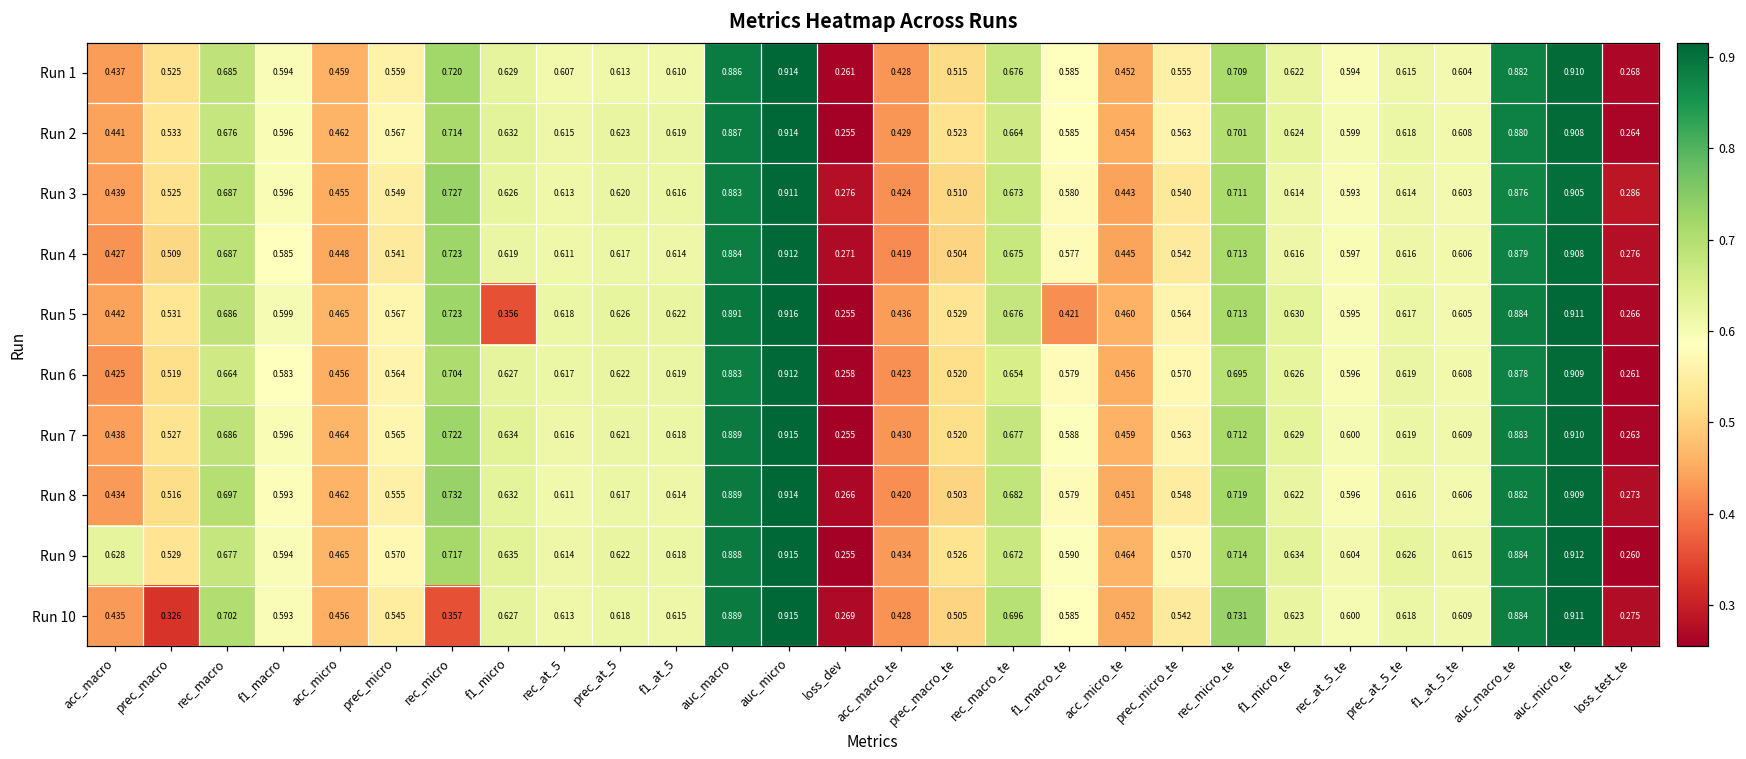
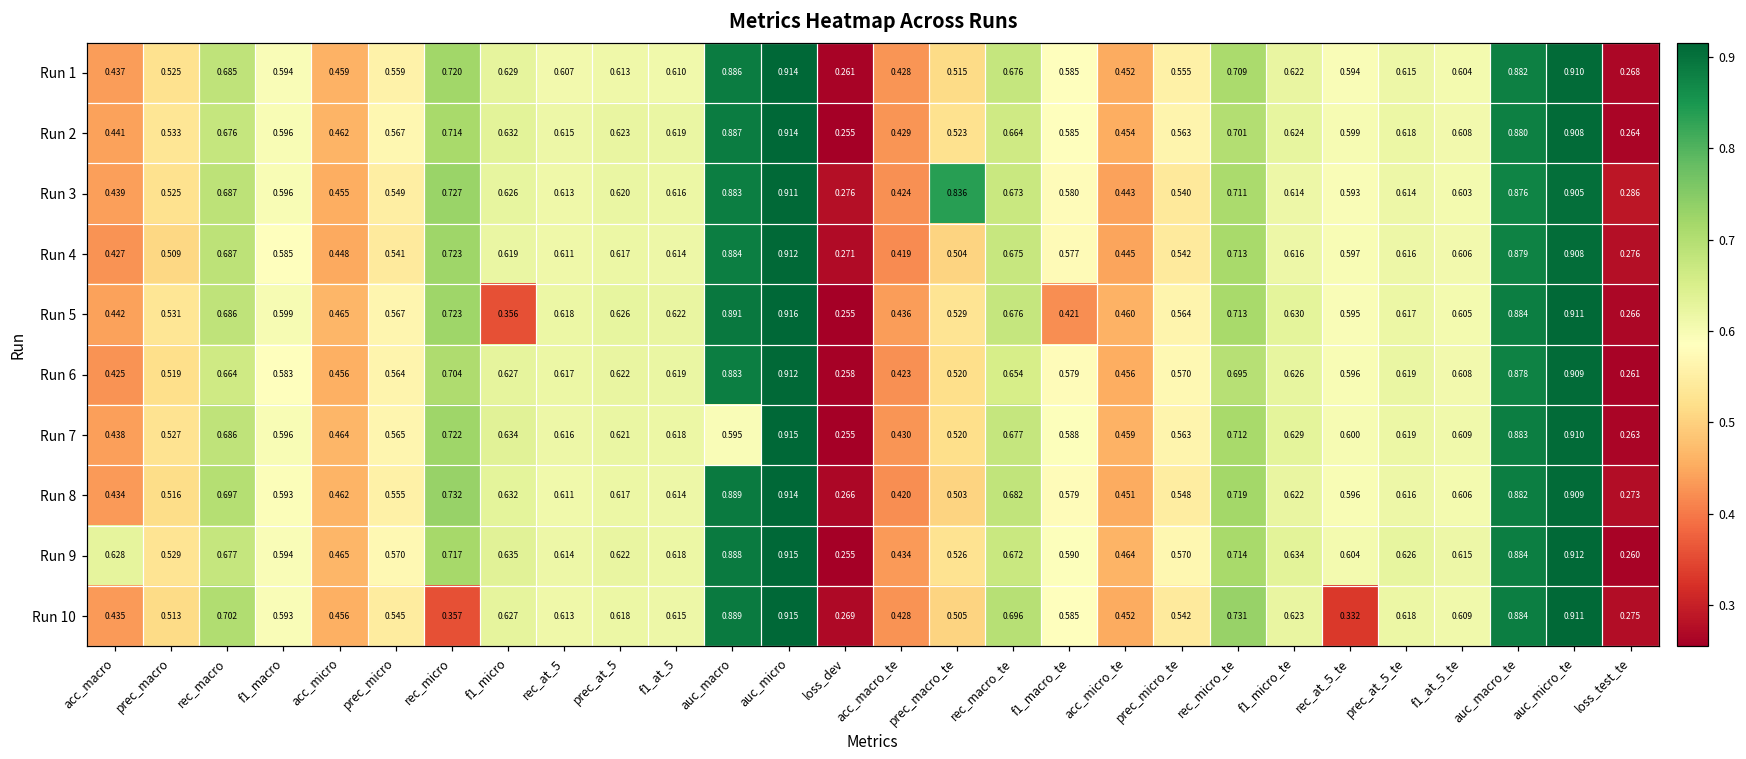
Run 3, prec_macro_te: 0.510 -> 0.836
Run 7, auc_macro: 0.889 -> 0.595
Run 10, prec_macro: 0.326 -> 0.513
Run 10, rec_at_5_te: 0.600 -> 0.332
